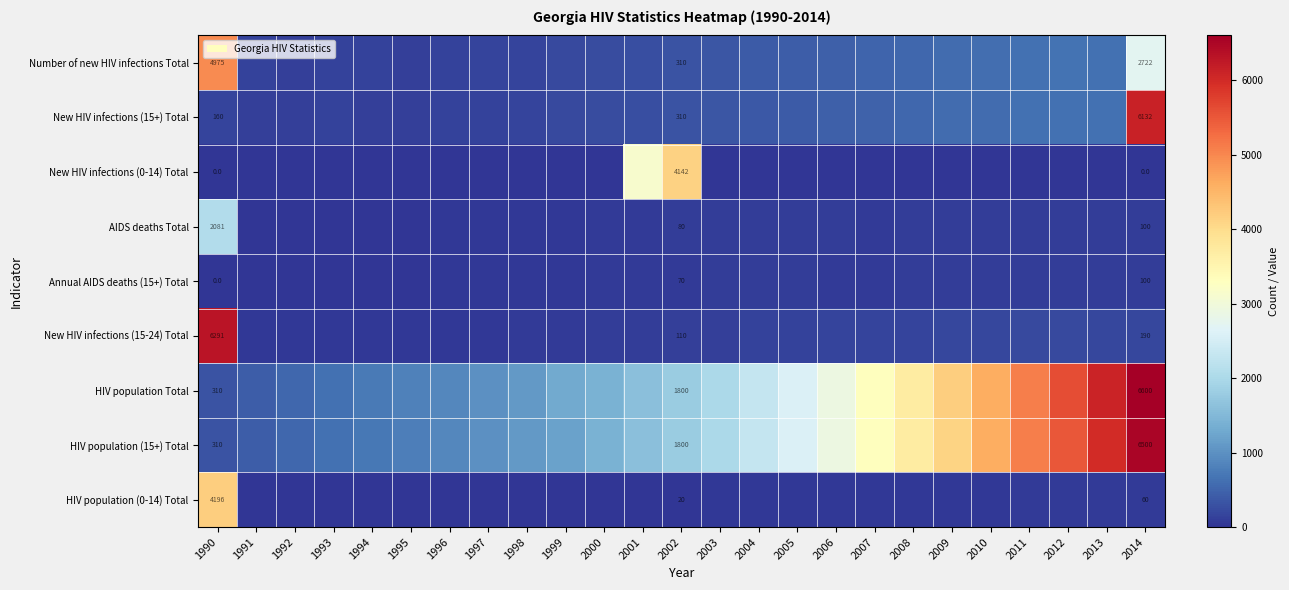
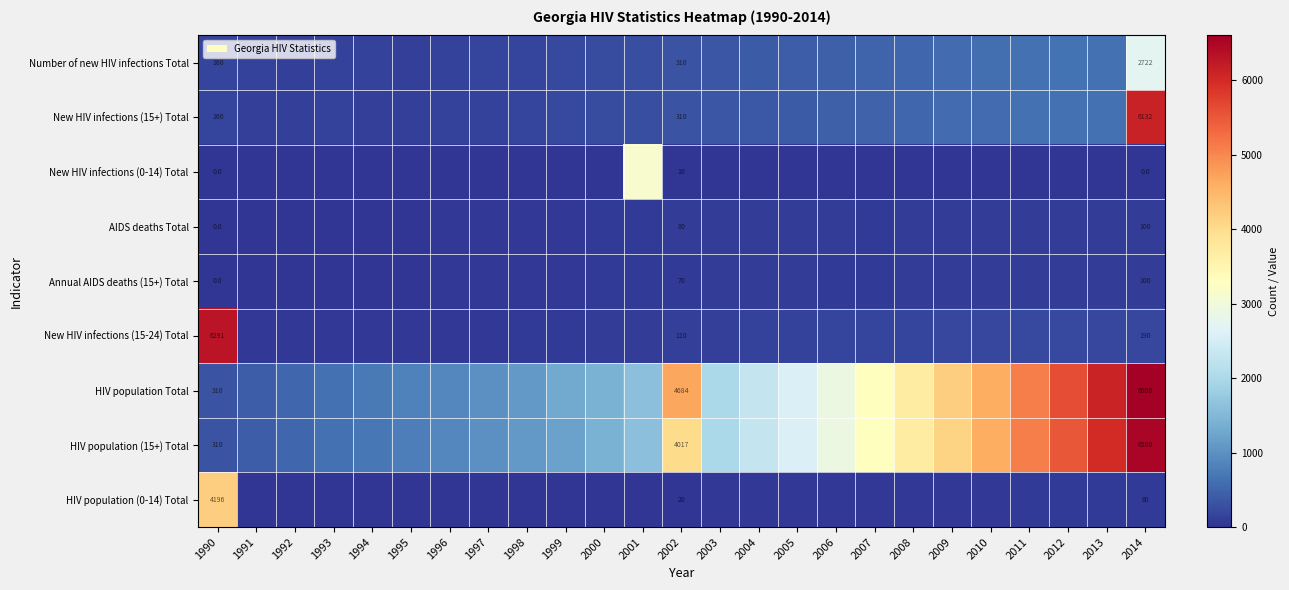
Number of new HIV infections Total, 1990: 4975 -> 160
New HIV infections (0-14) Total, 2002: 4142 -> 10
AIDS deaths Total, 1990: 2081 -> 0.0
HIV population Total, 2002: 1800 -> 4684
HIV population (15+) Total, 2002: 1800 -> 4017
